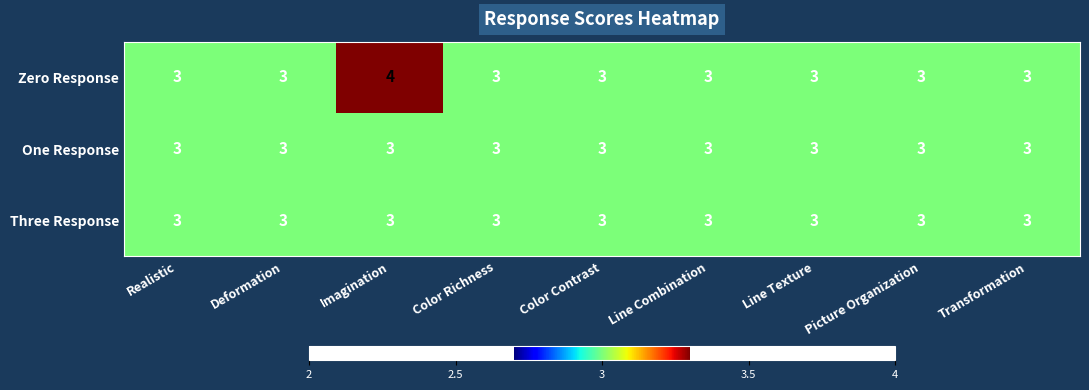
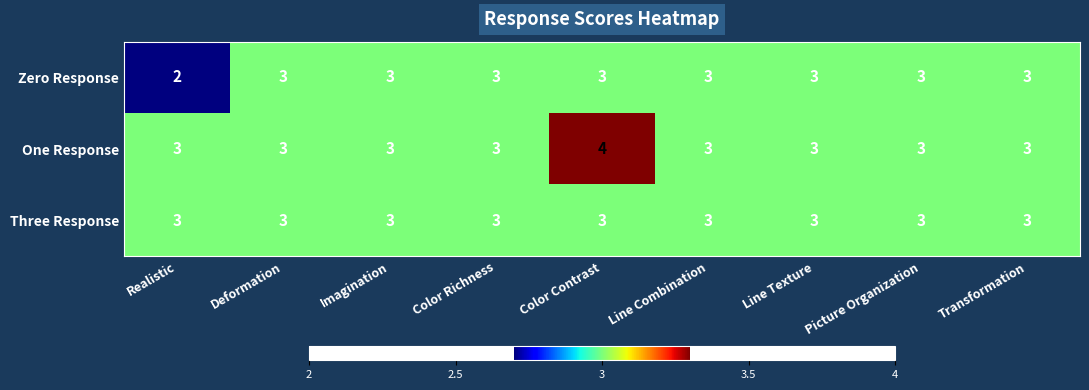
Zero Response, Realistic: 3 -> 2
Zero Response, Imagination: 4 -> 3
One Response, Color Contrast: 3 -> 4
